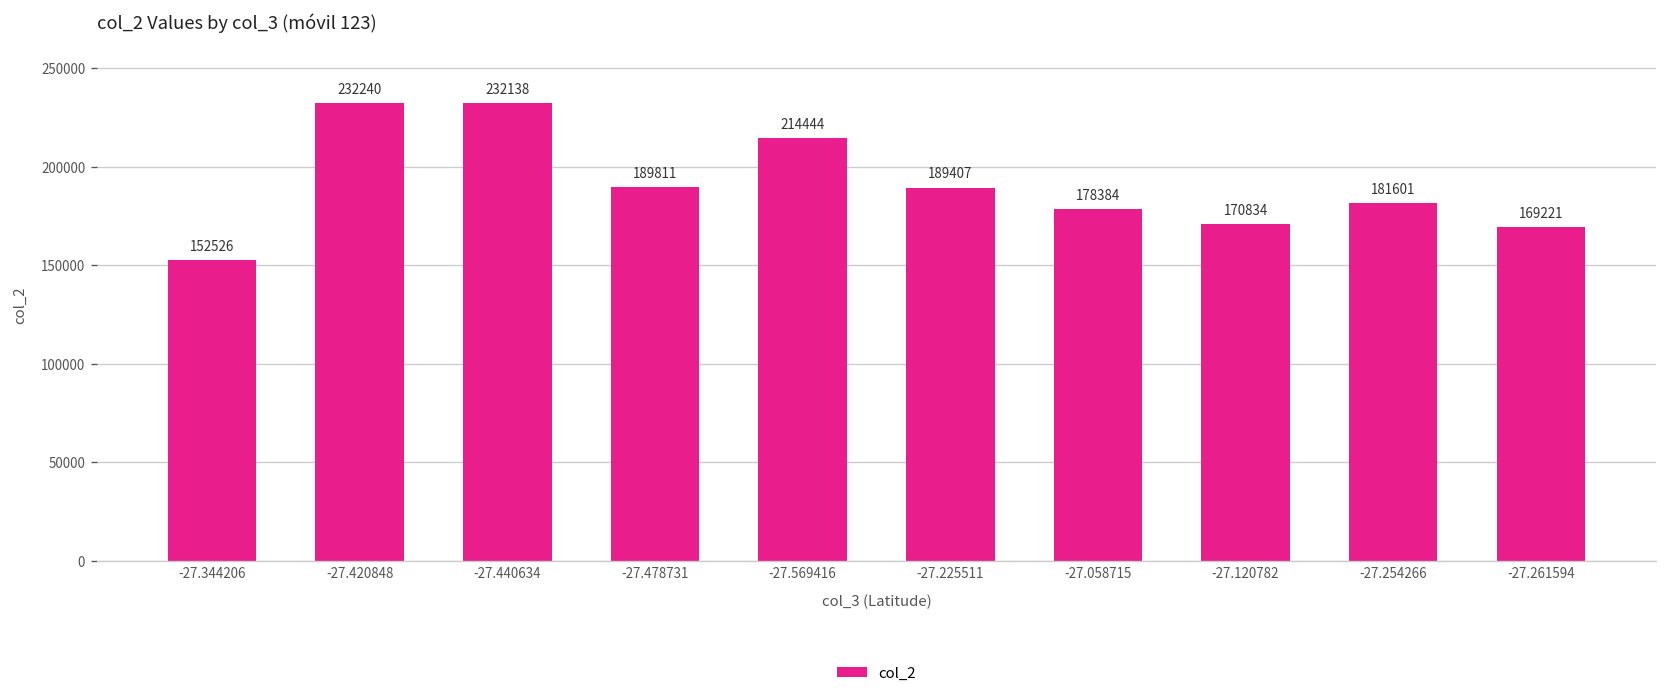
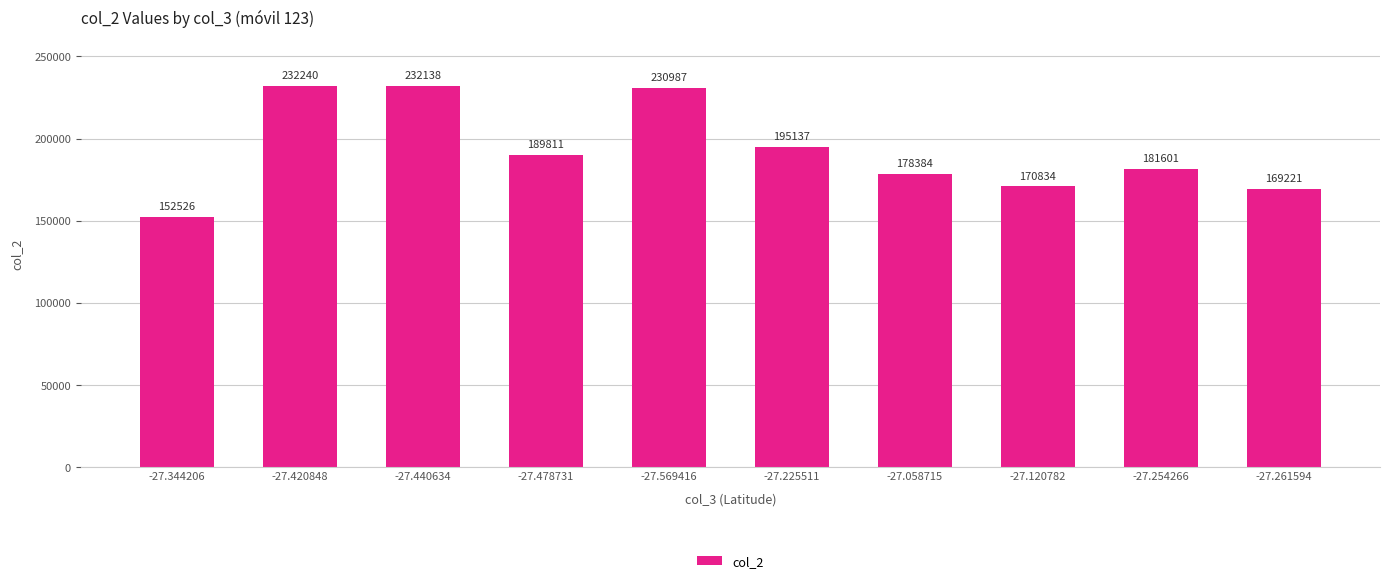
-27.569416: 214444 -> 230987
-27.225511: 189407 -> 195137
